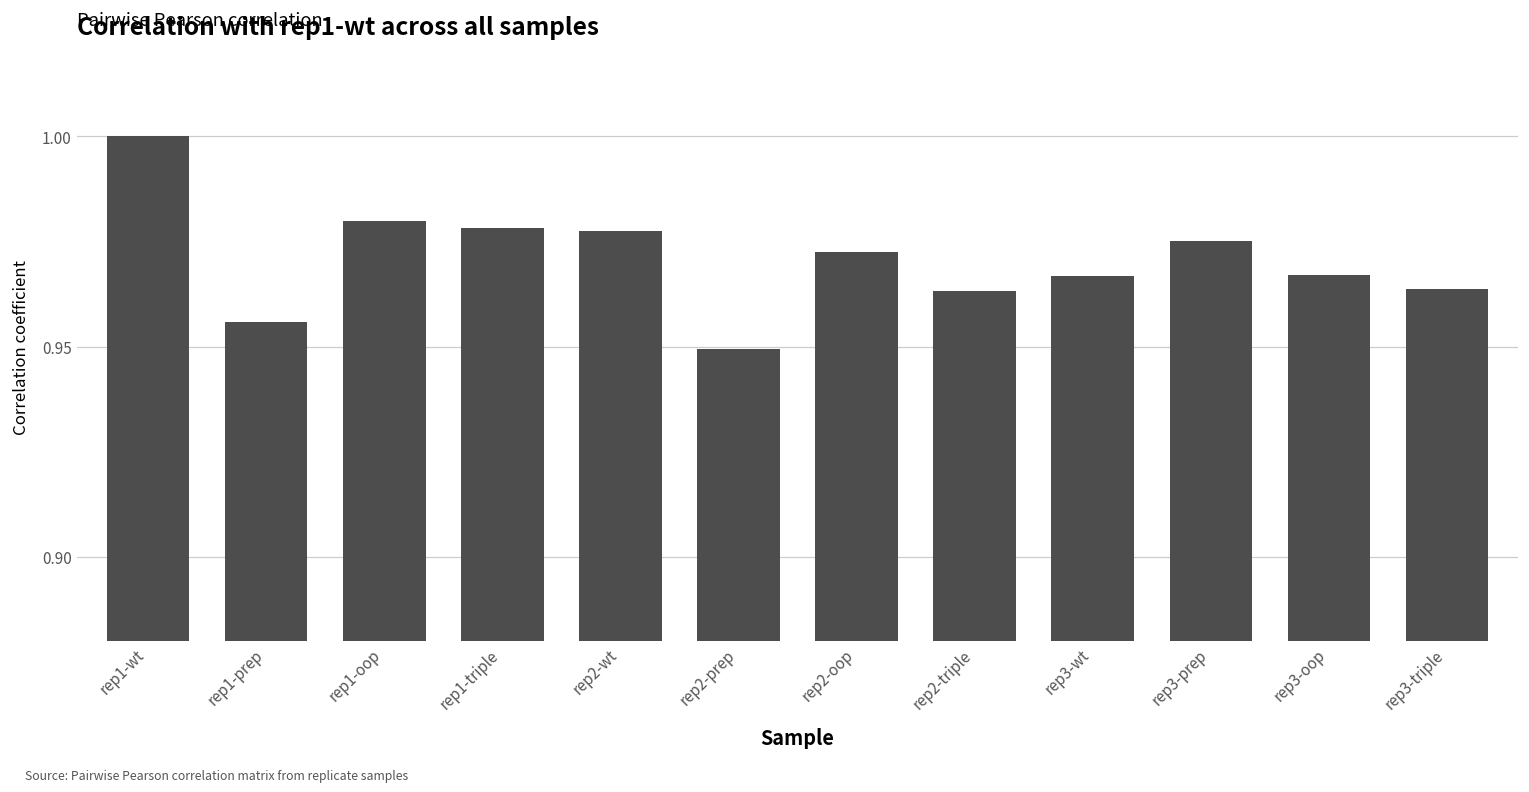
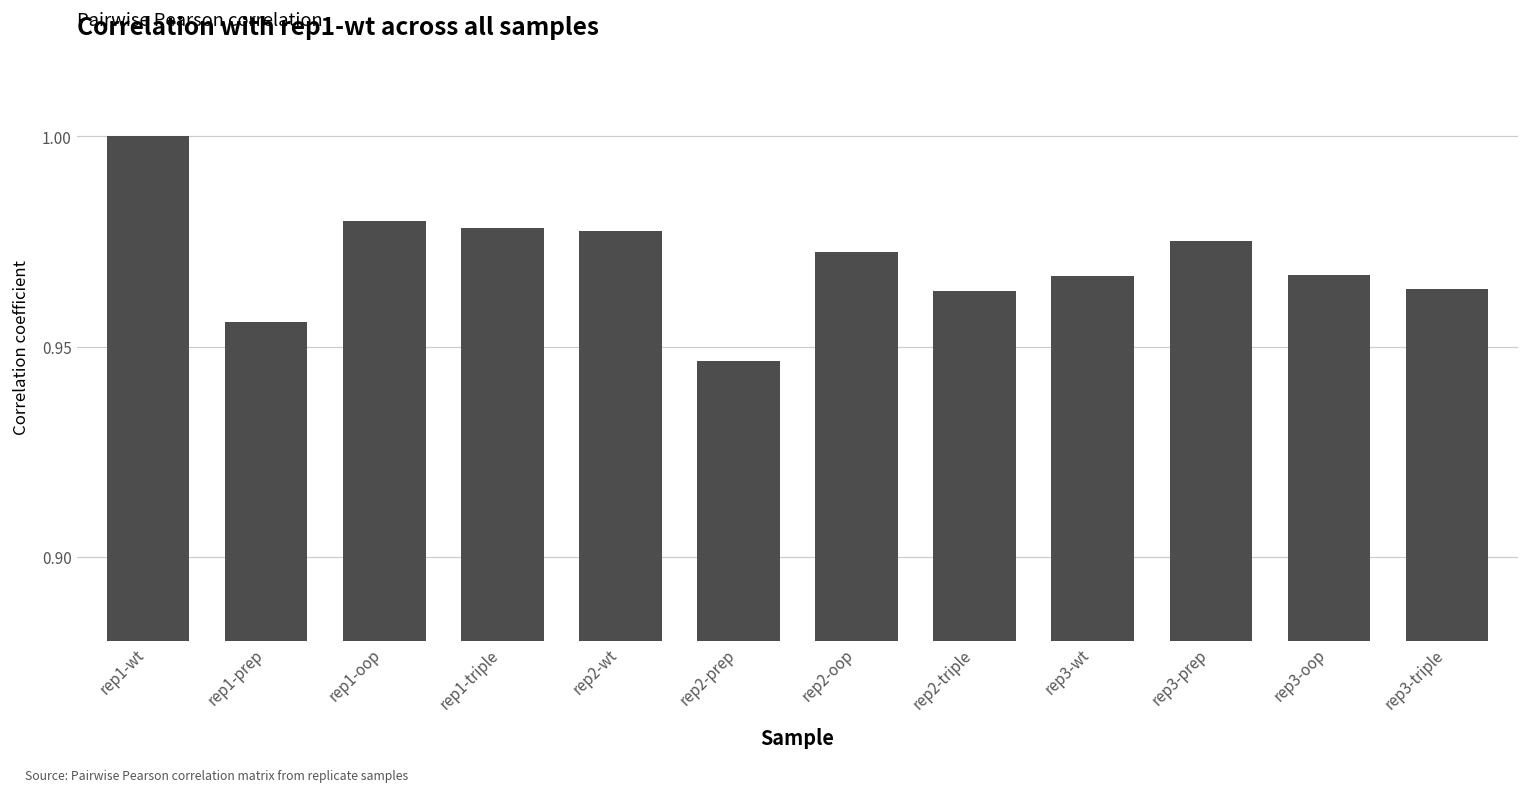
rep2-prep: 0.950 -> 0.946
